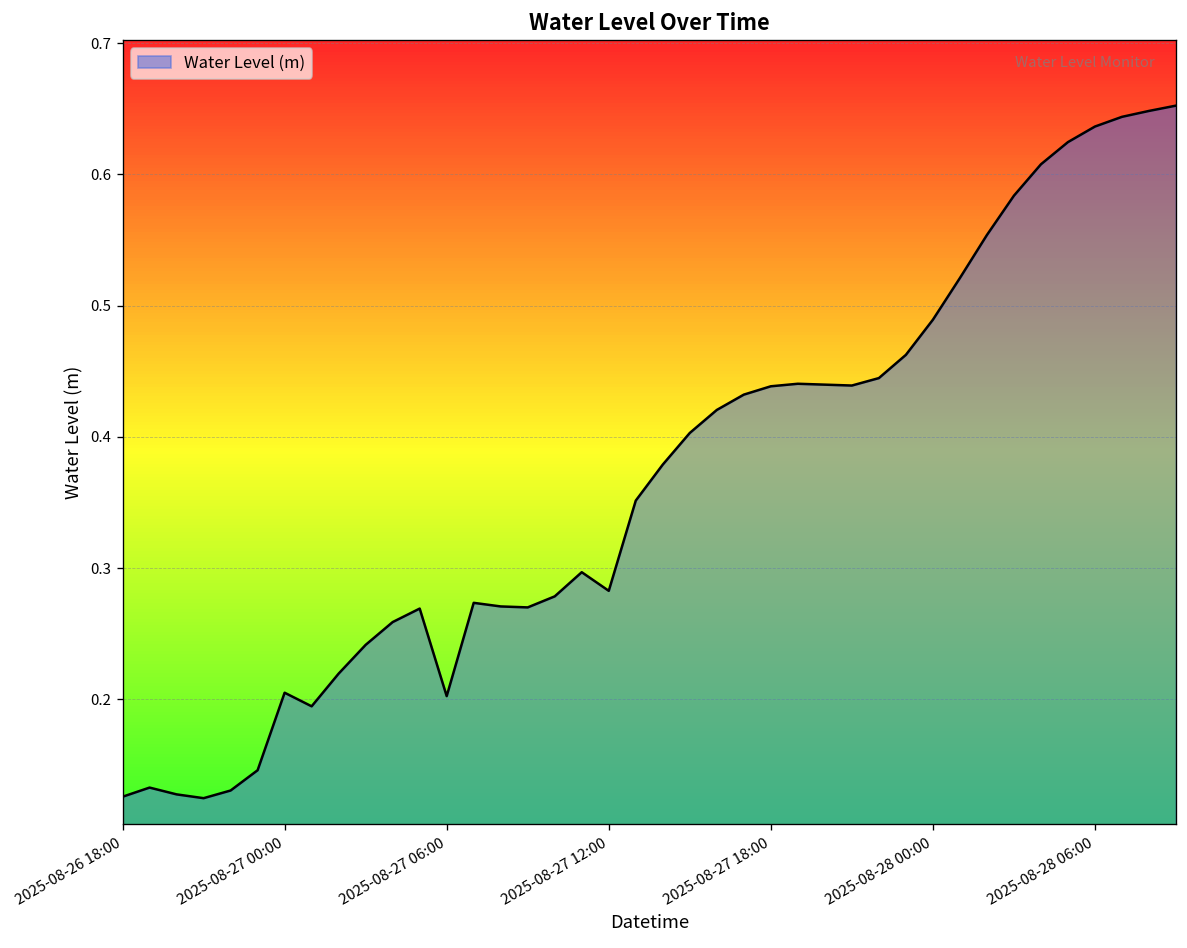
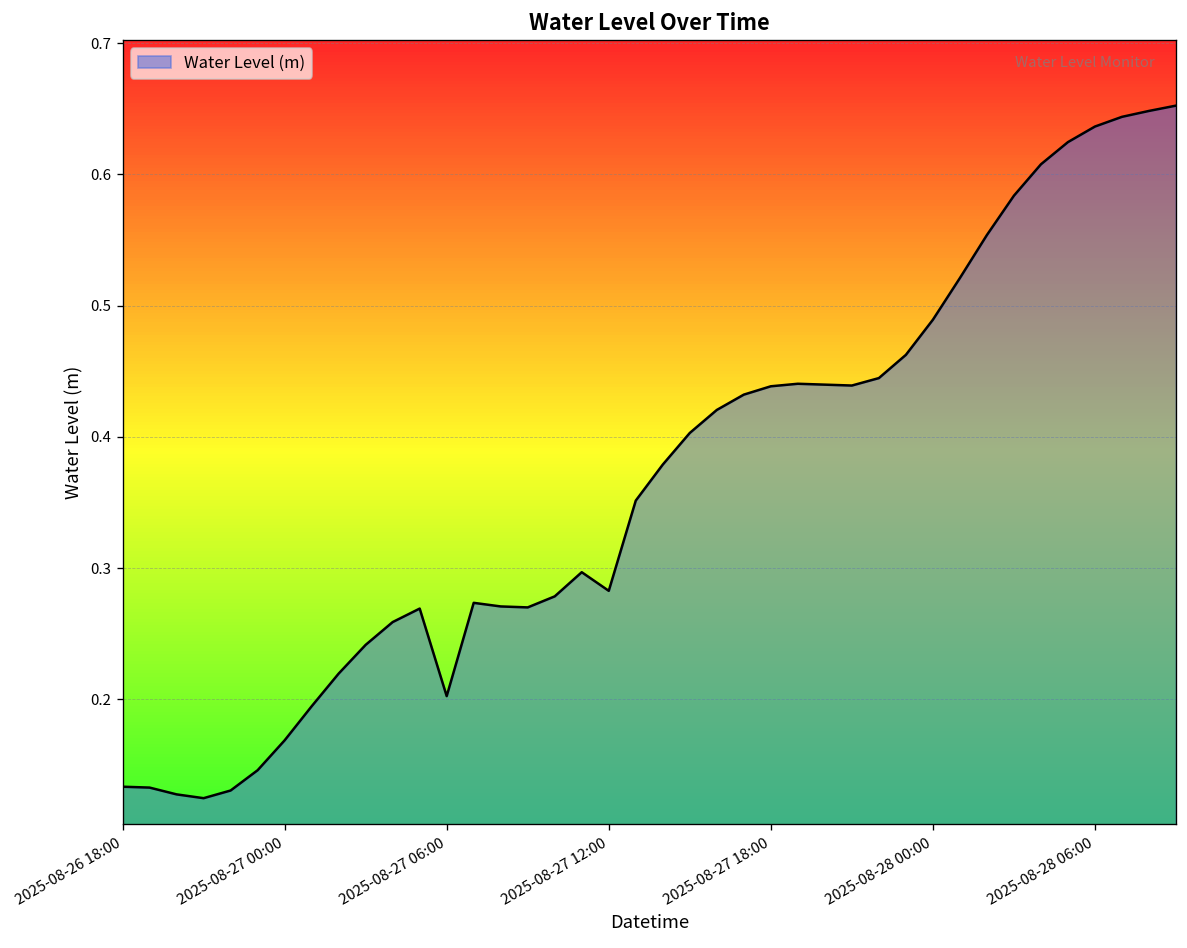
2025-08-26 18:00: 0.126 -> 0.134
2025-08-27 00:00: 0.205 -> 0.169
